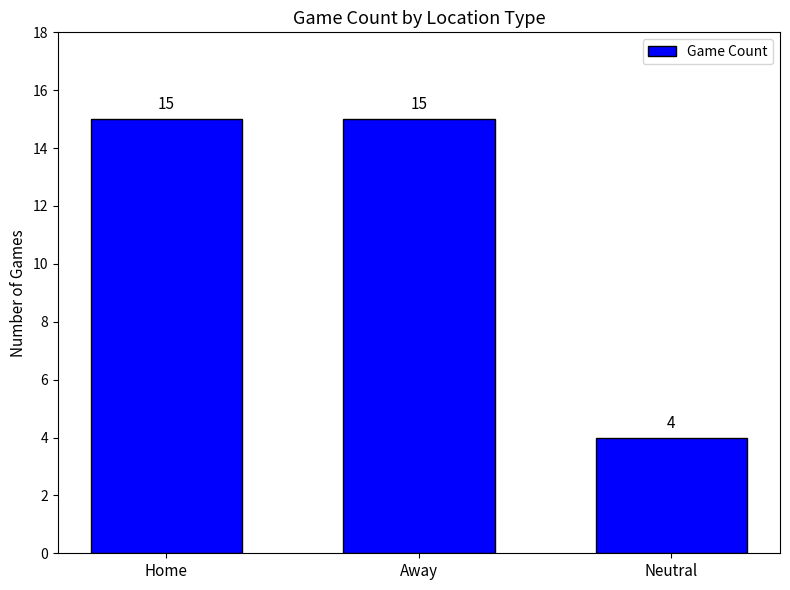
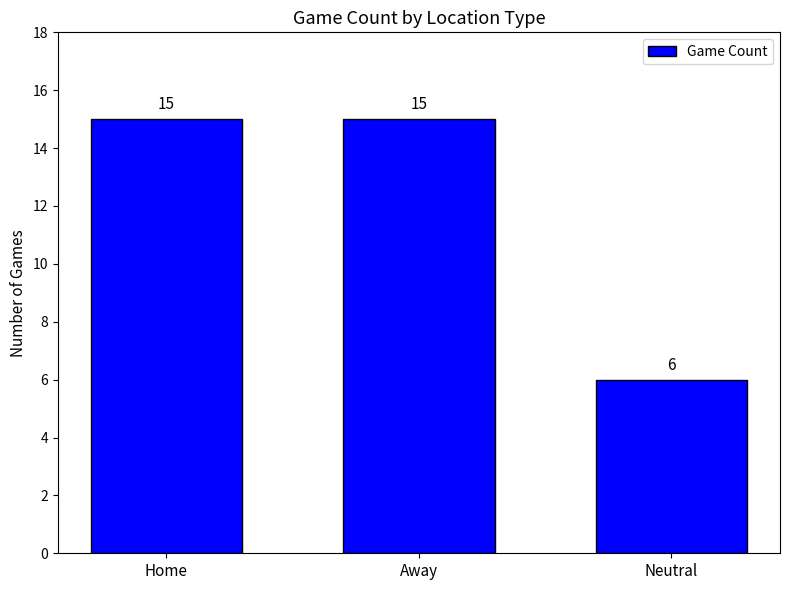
Neutral: 4 -> 6
